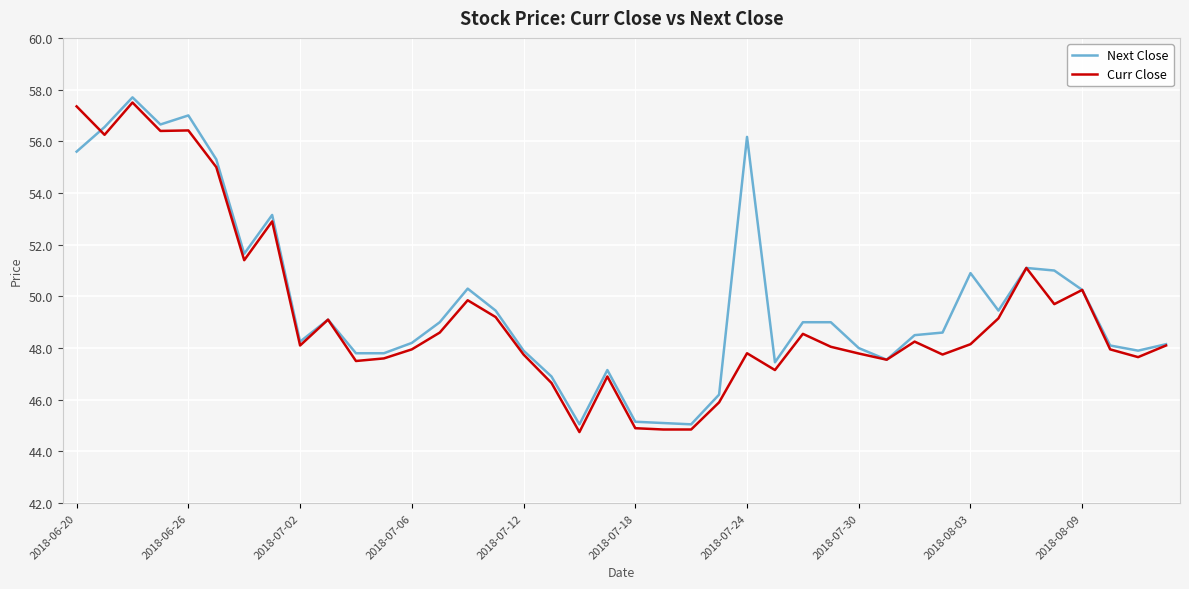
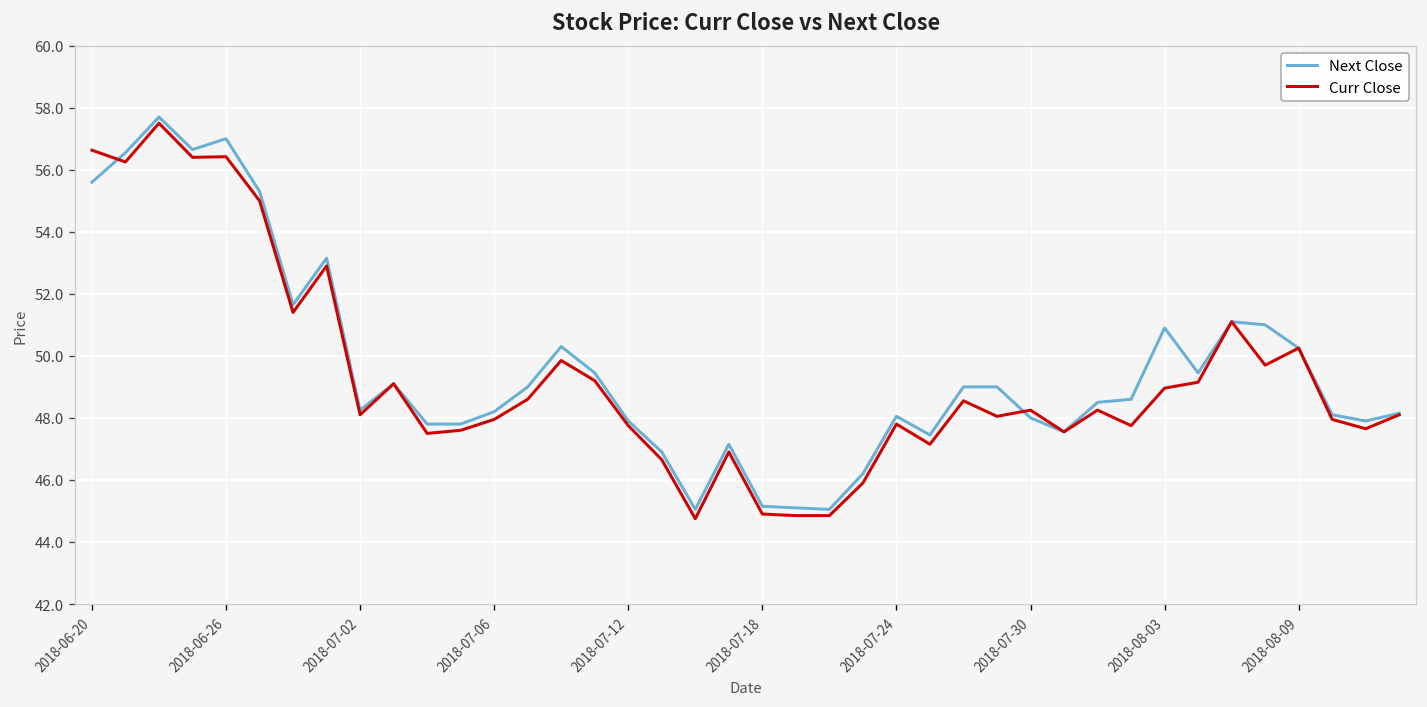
Curr Close, 2018-06-20: 57.4 -> 56.6
Next Close, 2018-07-24: 56.2 -> 48.1
Curr Close, 2018-07-30: 47.8 -> 48.3
Curr Close, 2018-08-03: 48.2 -> 49.0
